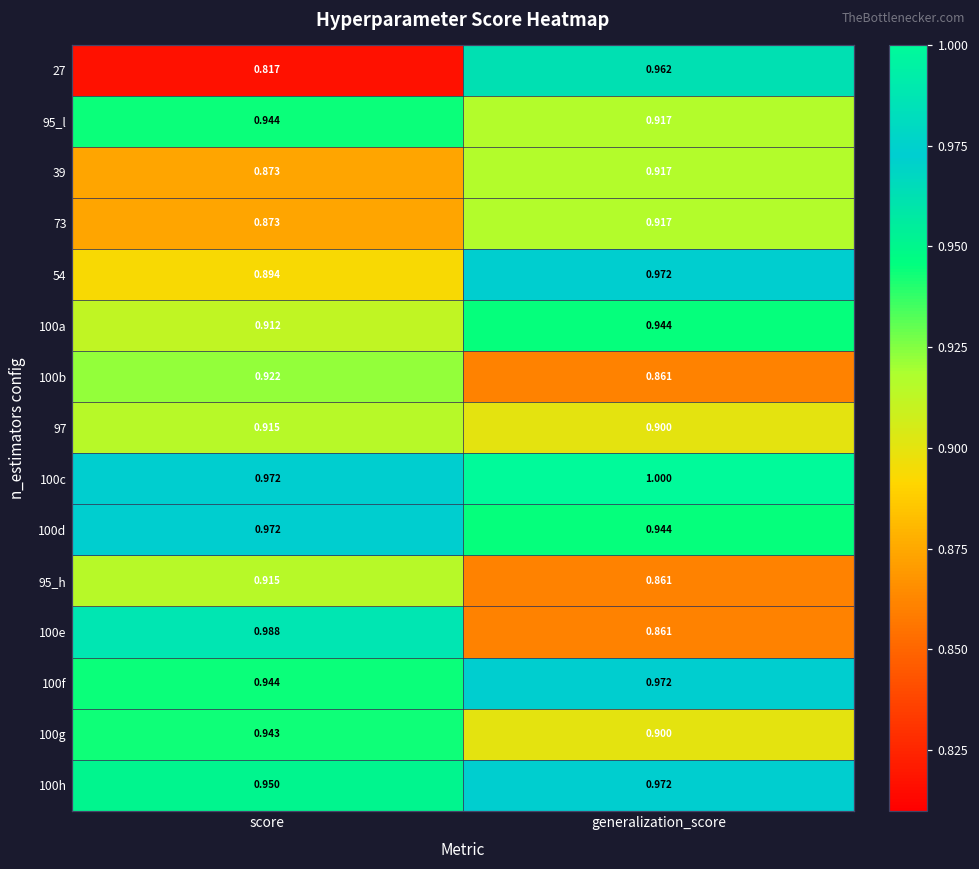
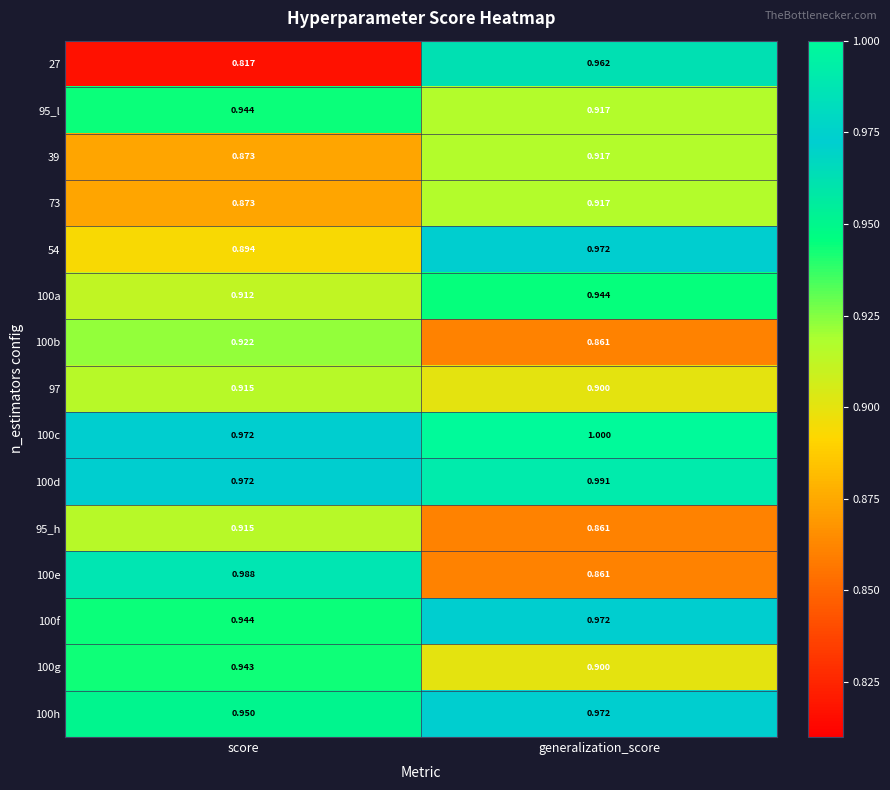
100d, generalization_score: 0.944 -> 0.991
